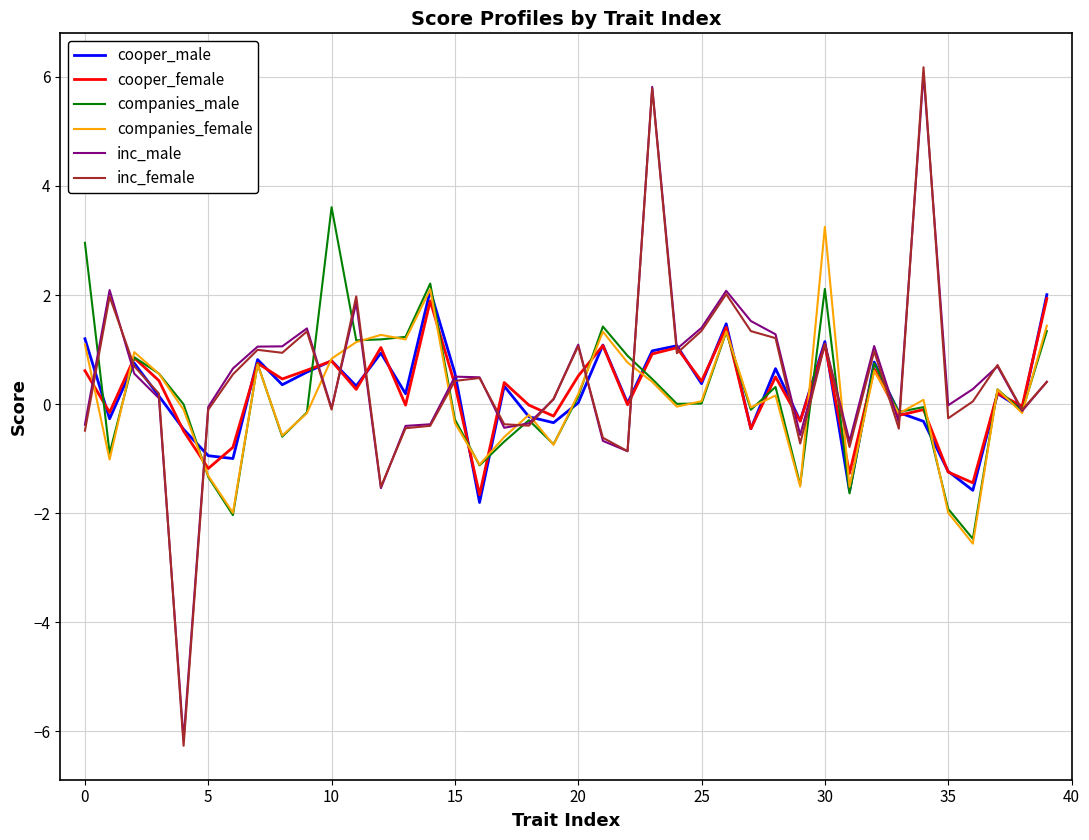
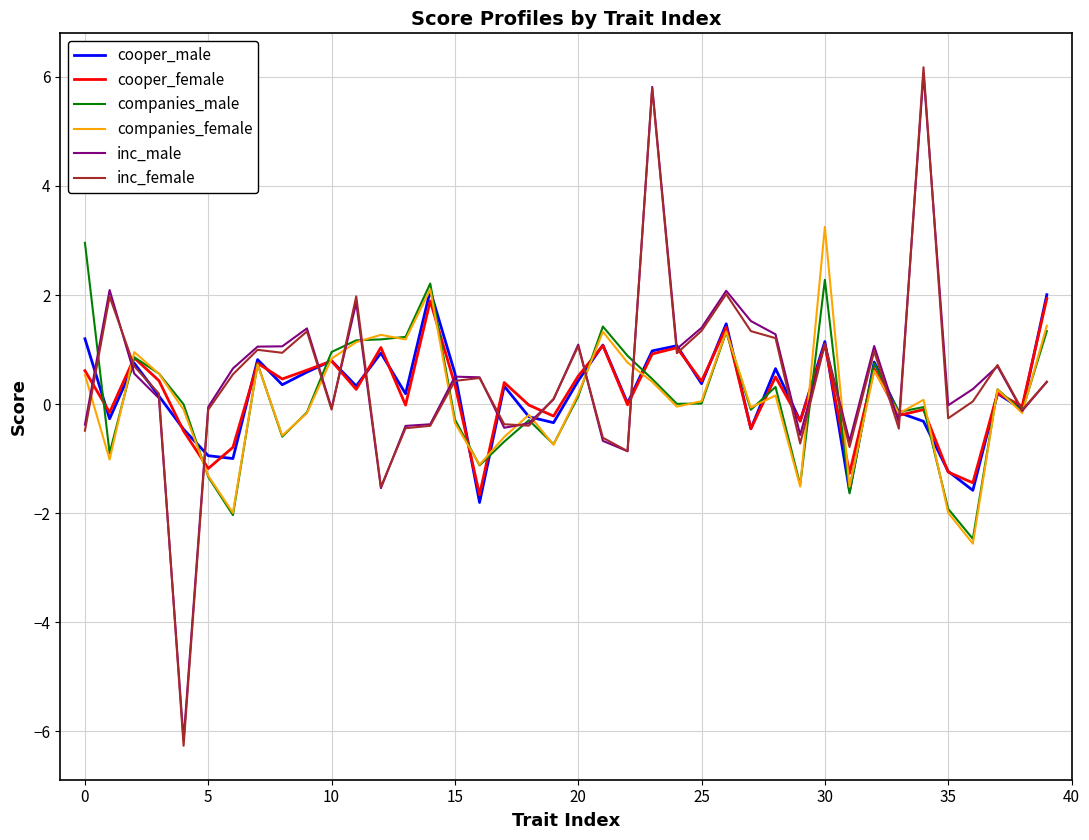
companies_female, 0: 1.1 -> 0.5
companies_male, 10: 3.6 -> 1.0
cooper_male, 20: 0.0 -> 0.4
companies_male, 30: 2.1 -> 2.3
